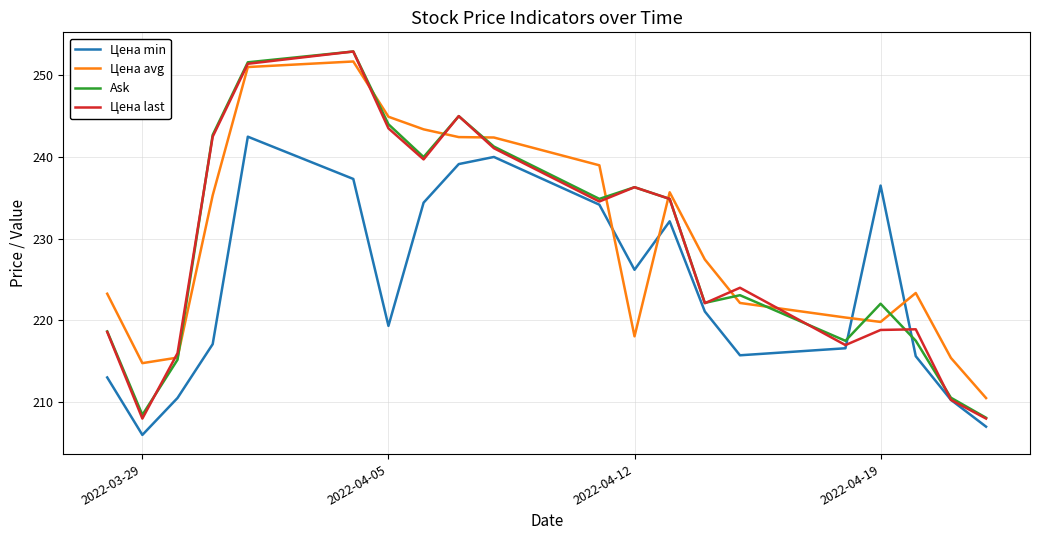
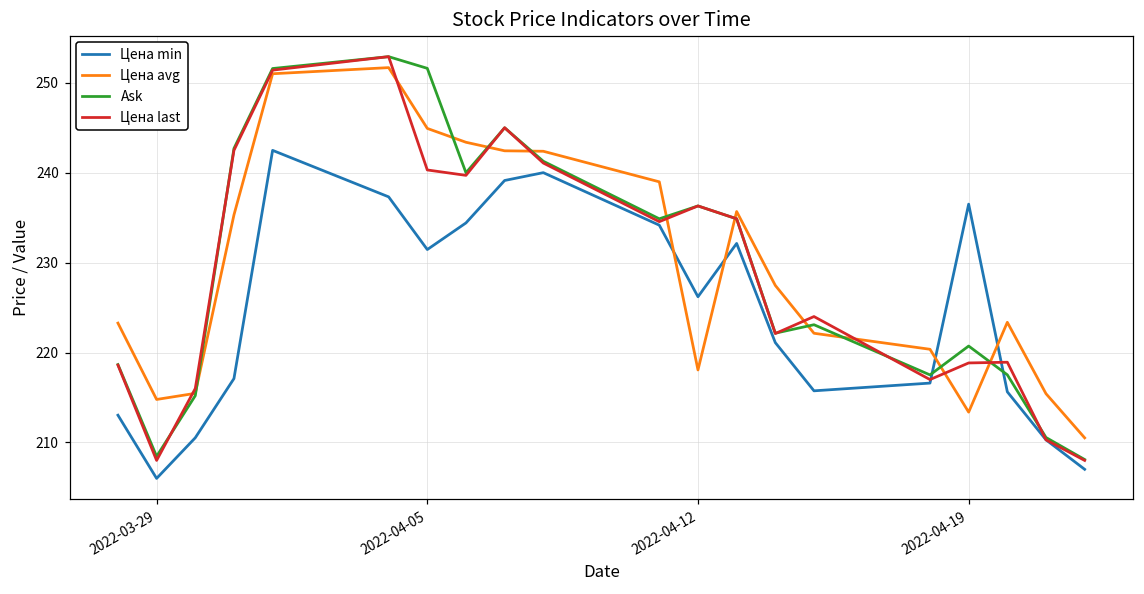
Цена min, 2022-04-05: 219 -> 231
Ask, 2022-04-05: 244 -> 252
Цена last, 2022-04-05: 244 -> 240
Цена avg, 2022-04-19: 220 -> 213
Ask, 2022-04-19: 222 -> 221
